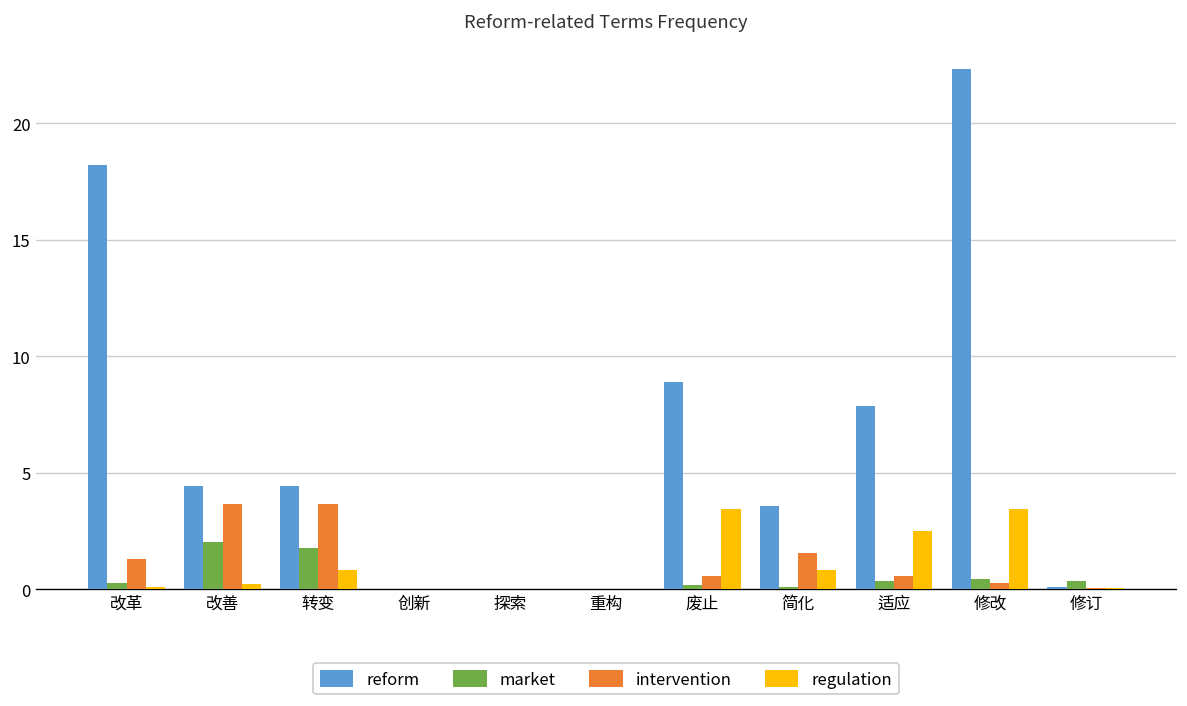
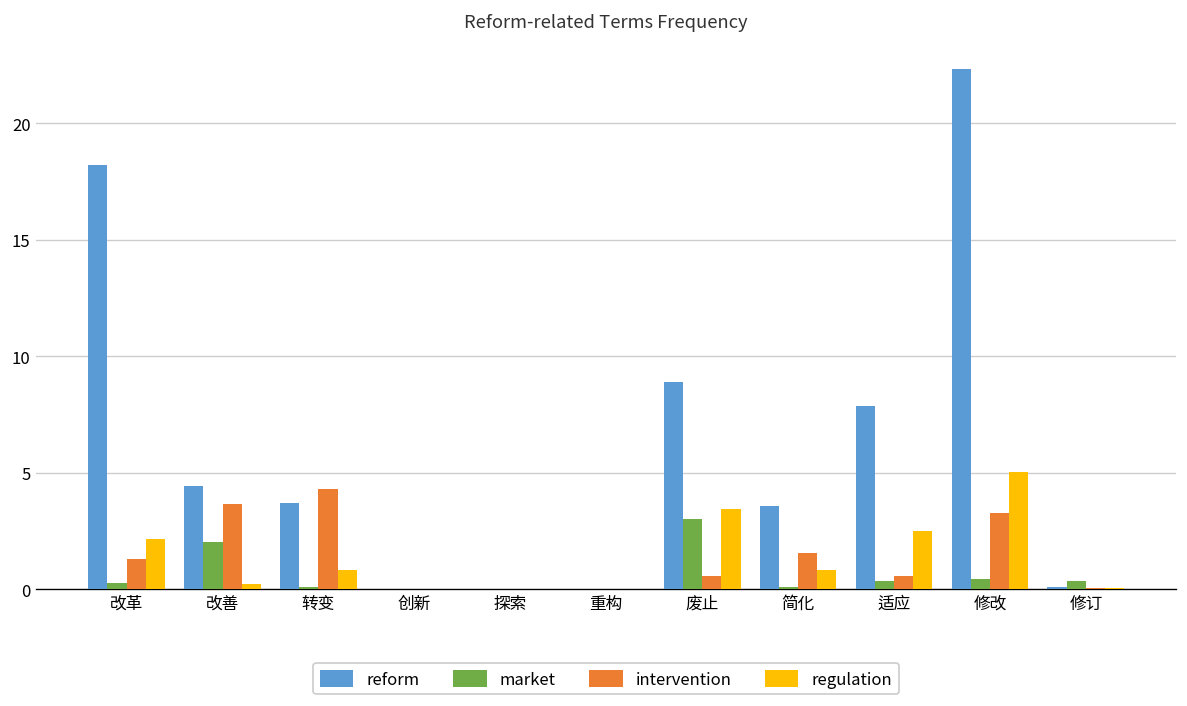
regulation, 改革: 0.1 -> 2.1
reform, 转变: 4.4 -> 3.7
market, 转变: 1.8 -> 0.1
intervention, 转变: 3.7 -> 4.3
market, 废止: 0.2 -> 3.0
intervention, 修改: 0.2 -> 3.3
regulation, 修改: 3.5 -> 5.0
